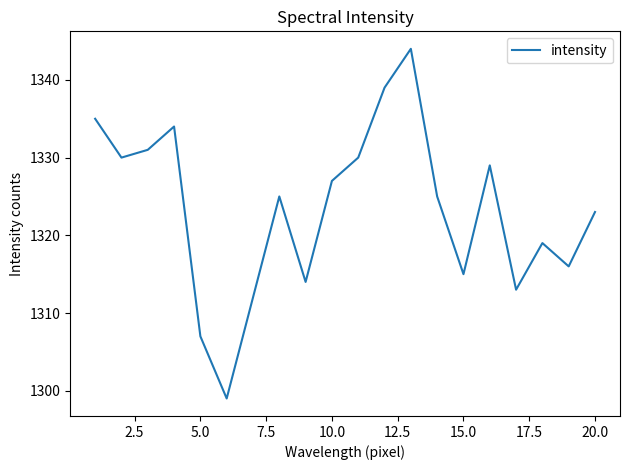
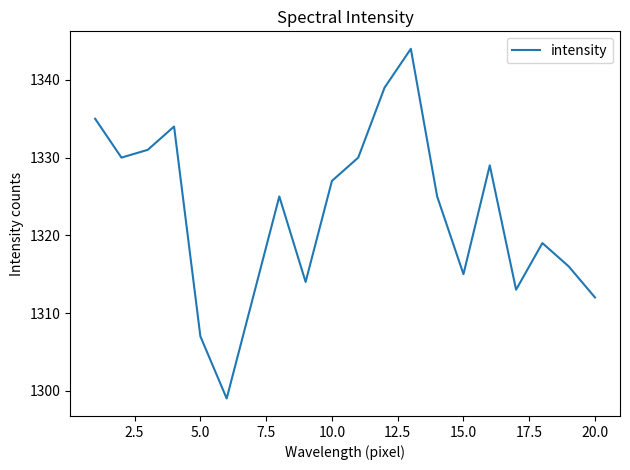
20.0: 1323 -> 1312
